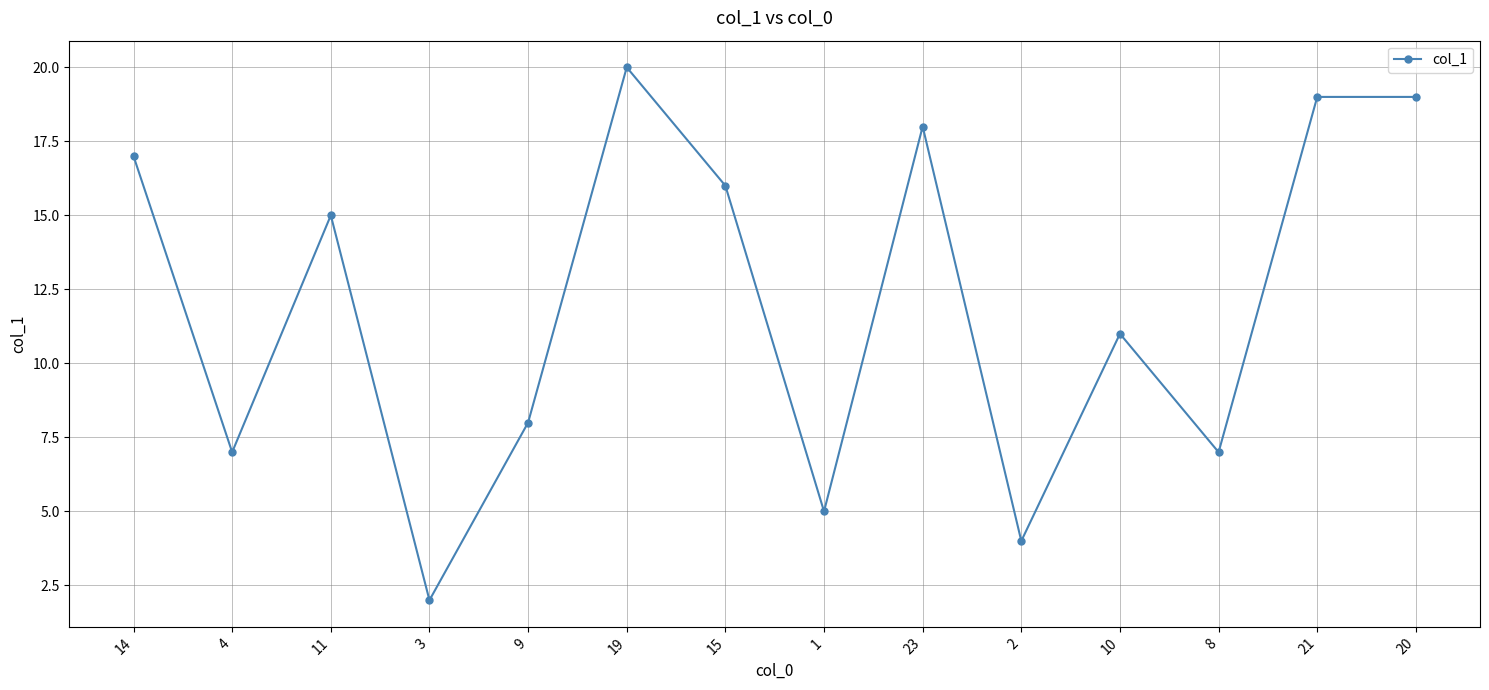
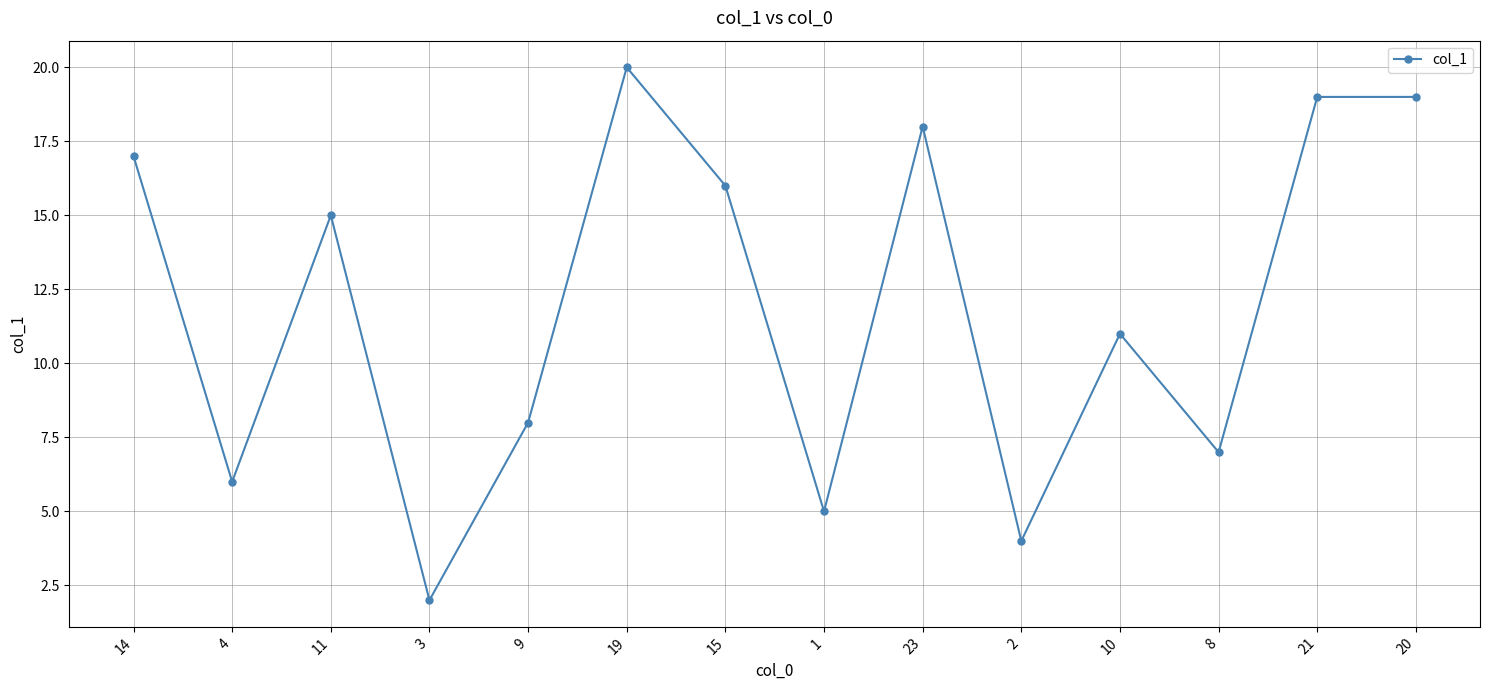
4: 7 -> 6
